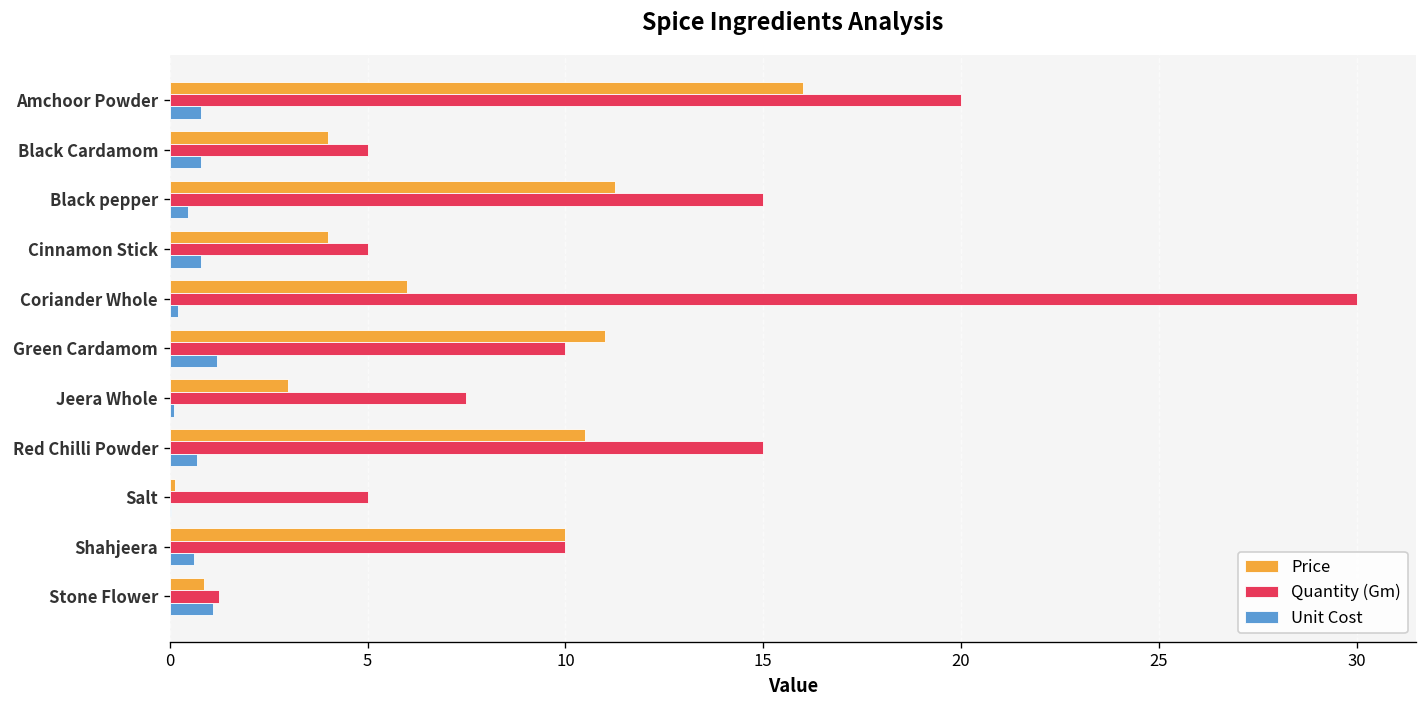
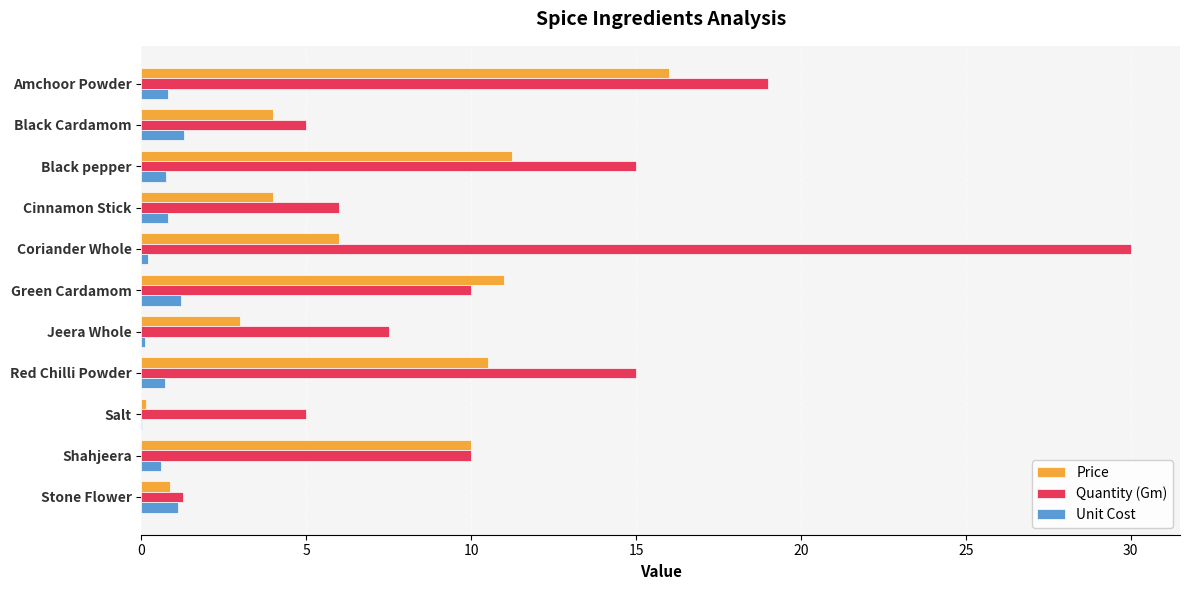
Quantity (Gm), Amchoor Powder: 20 -> 19
Unit Cost, Black Cardamom: 0.8 -> 1.3
Unit Cost, Black pepper: 0.5 -> 0.8
Quantity (Gm), Cinnamon Stick: 5 -> 6
